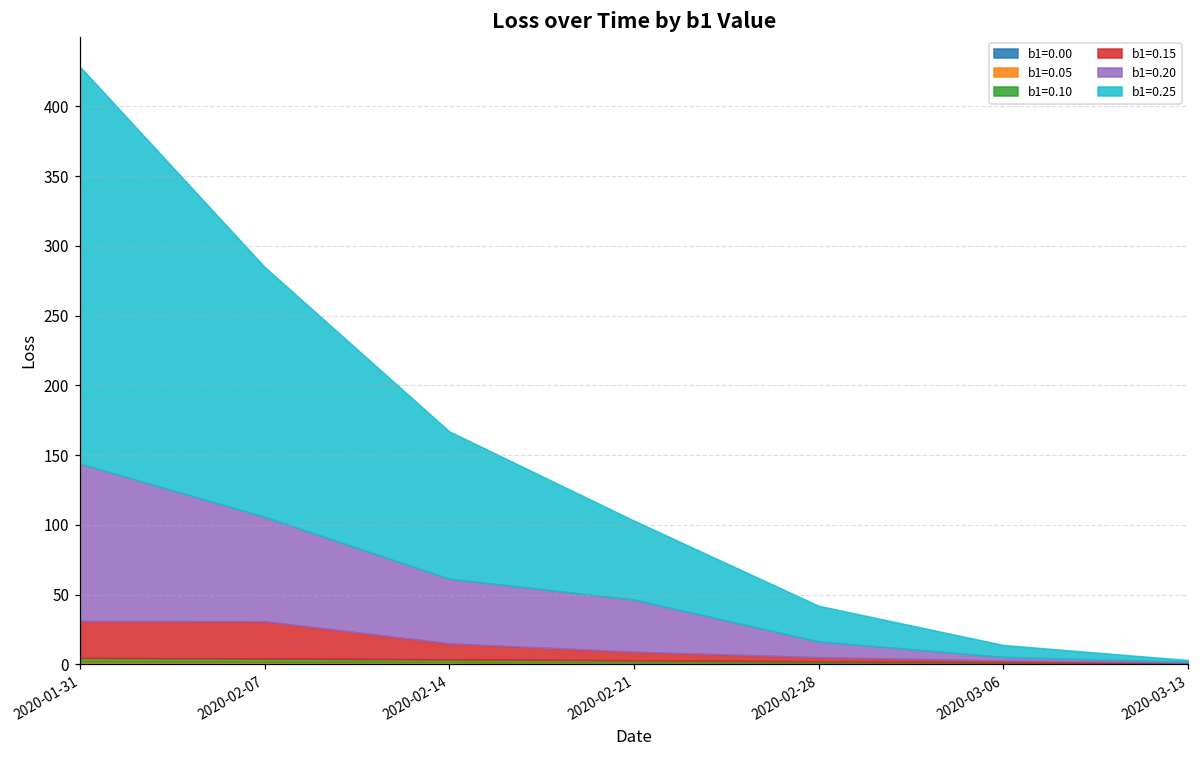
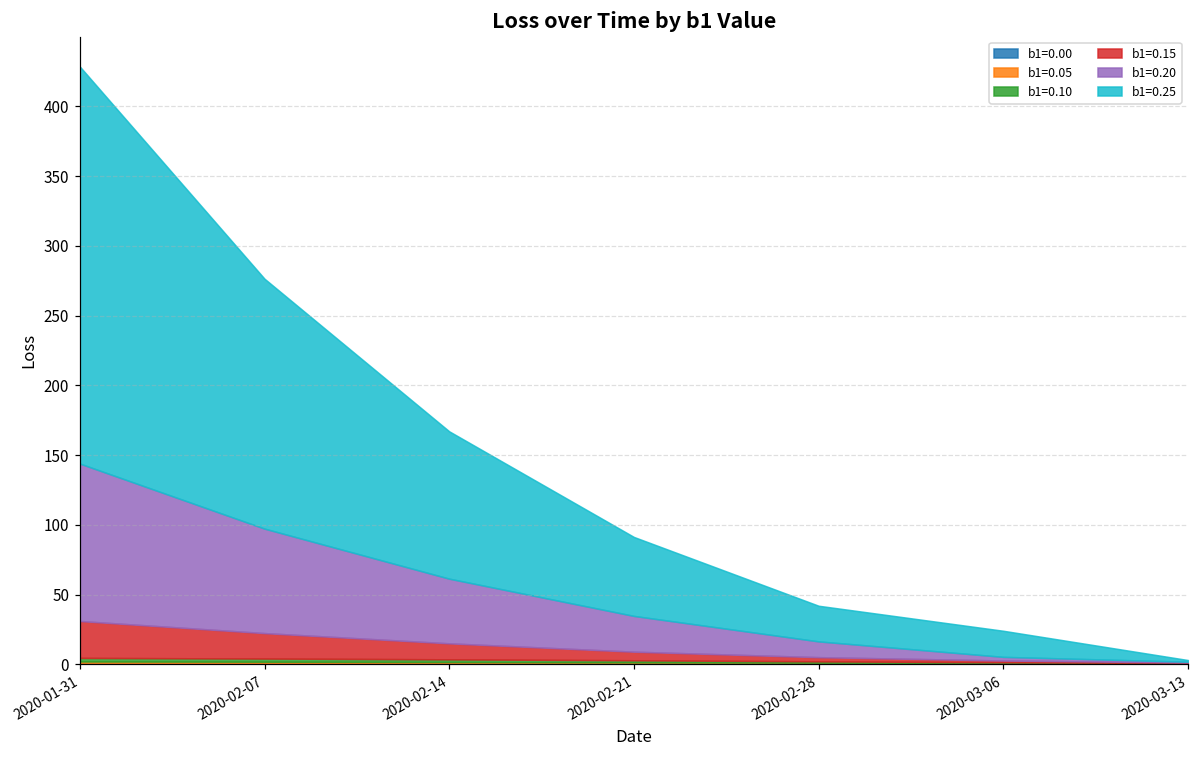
b1=0.15, 2020-02-07: 27 -> 18
b1=0.20, 2020-02-21: 37 -> 26
b1=0.25, 2020-03-06: 9 -> 19
